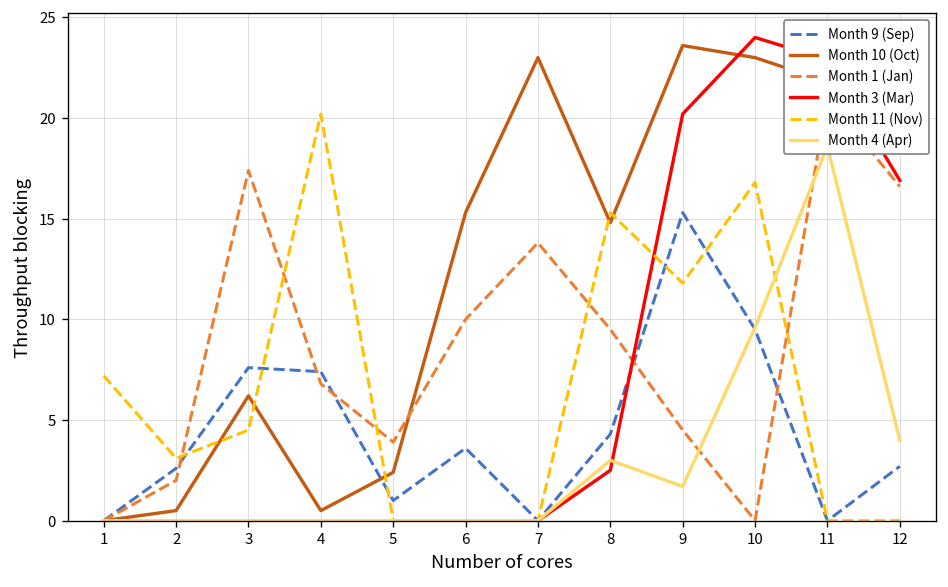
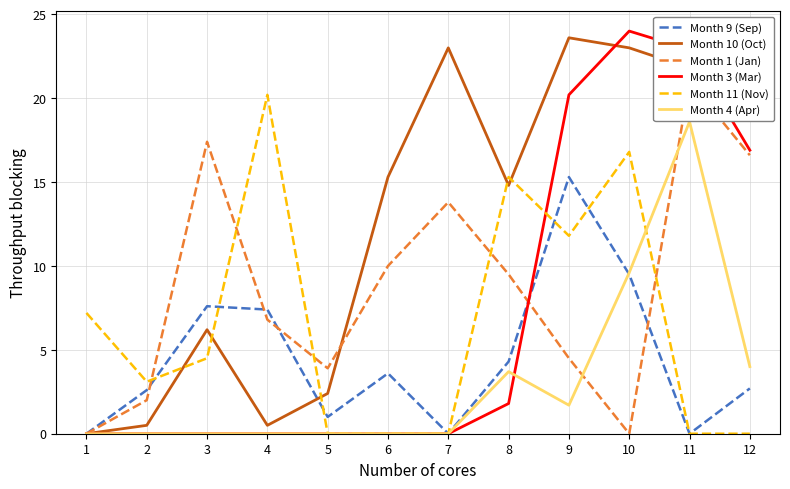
Month 3 (Mar), 8: 2.5 -> 1.8
Month 4 (Apr), 8: 3.0 -> 3.7
